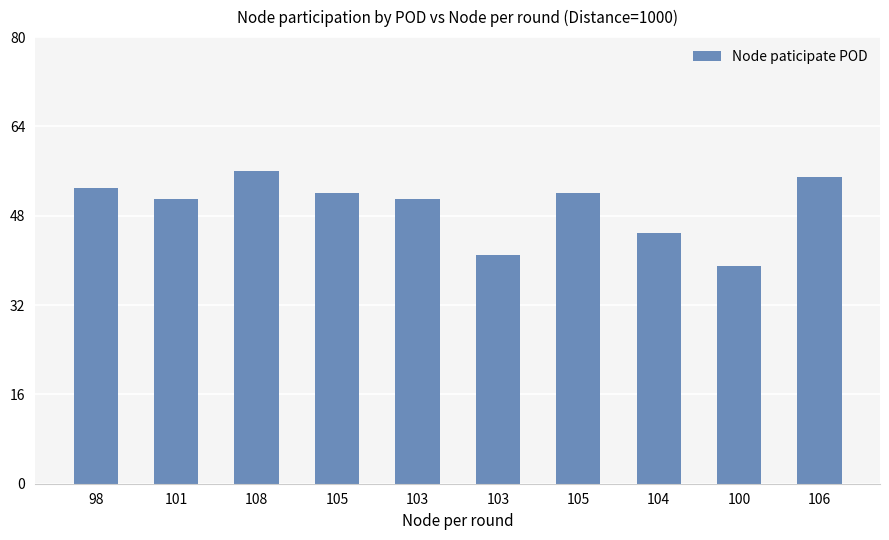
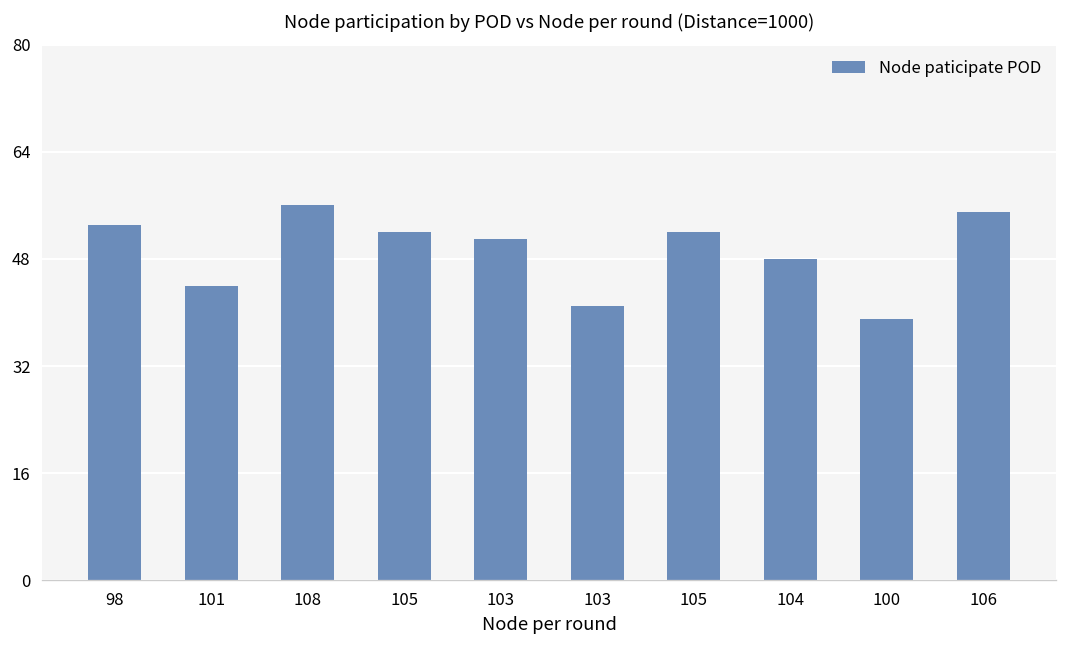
101: 51 -> 44
104: 45 -> 48
